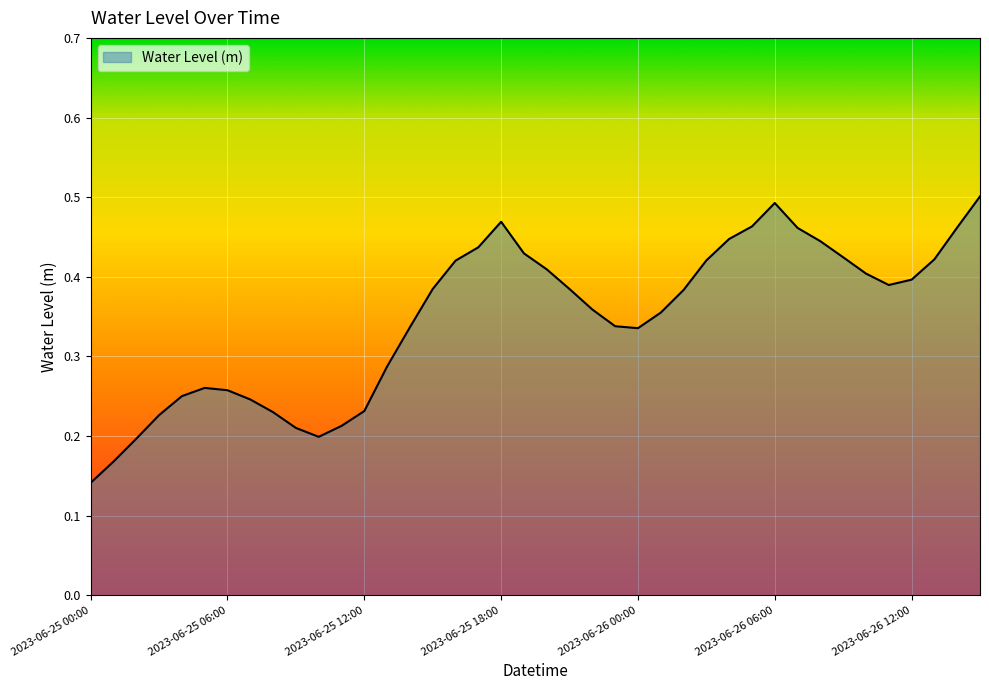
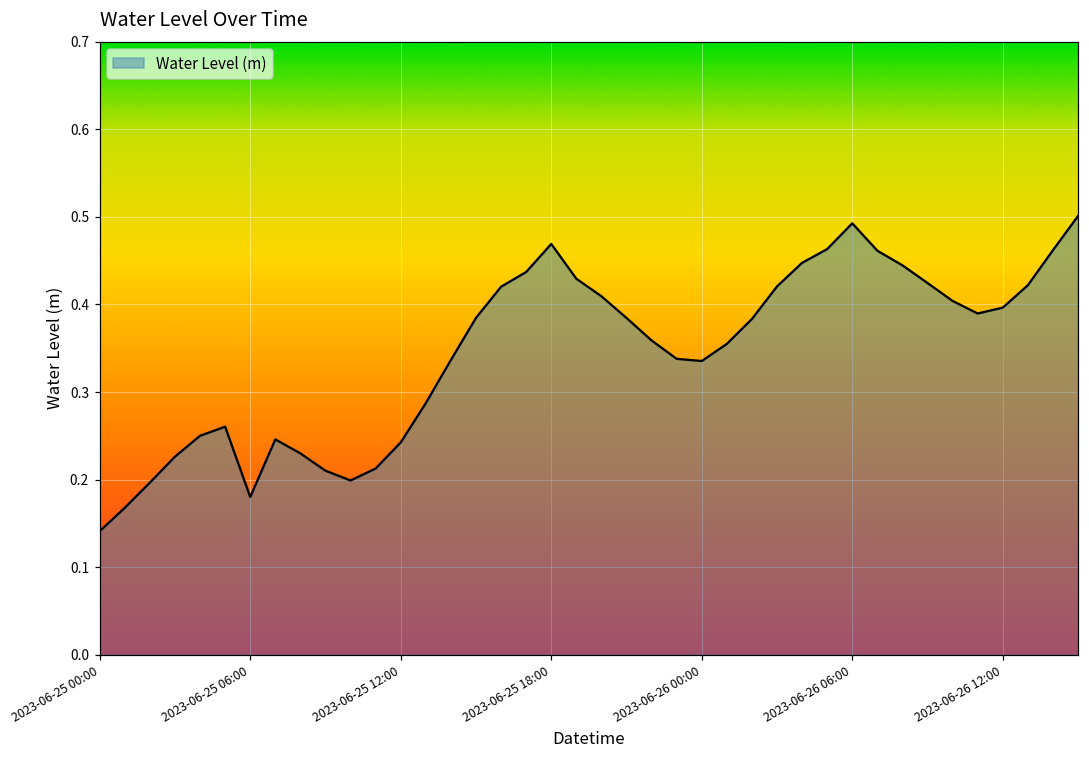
2023-06-25 06:00: 0.26 -> 0.18
2023-06-25 12:00: 0.23 -> 0.24
